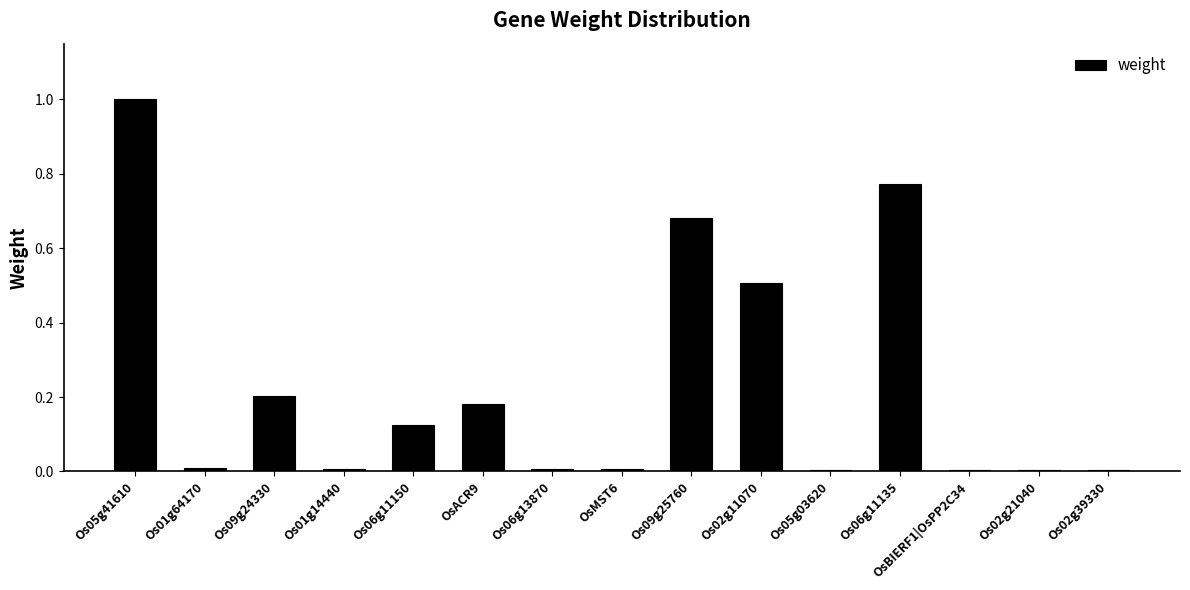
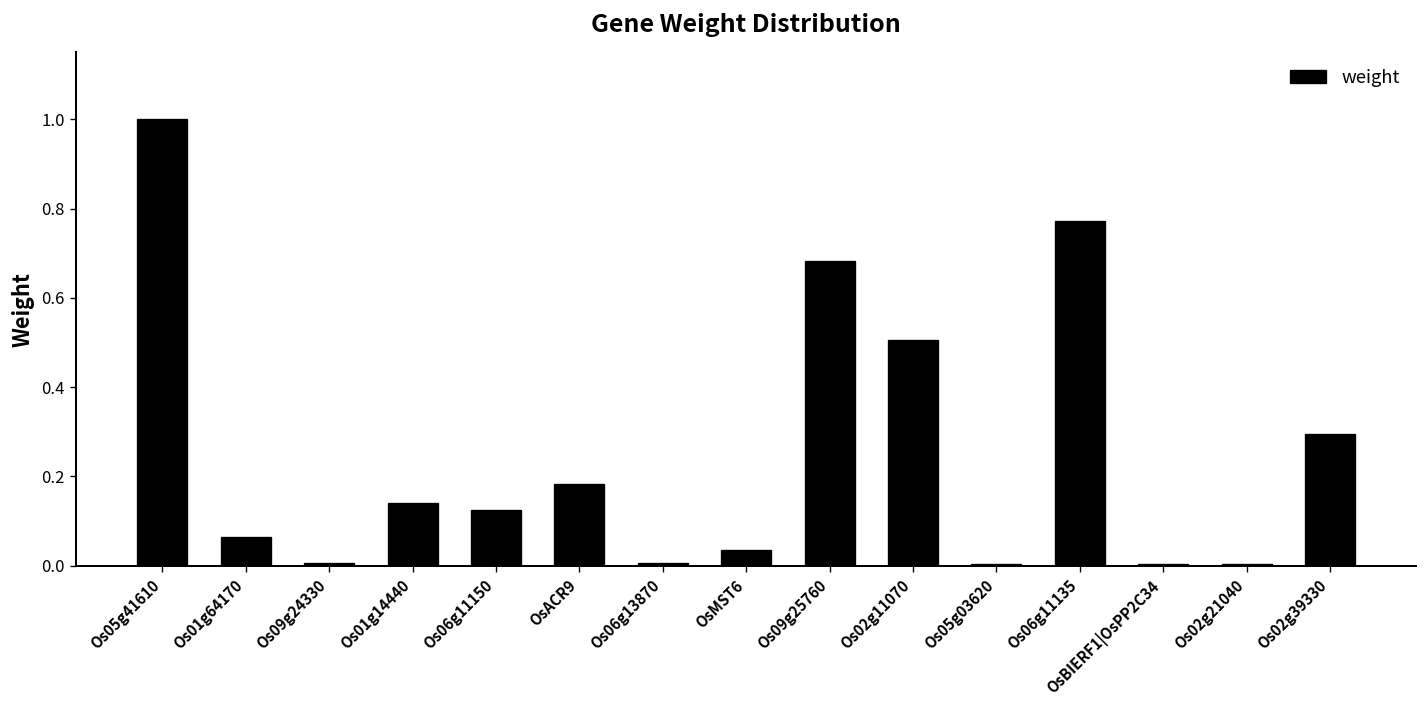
Os01g64170: 0.01 -> 0.06
Os09g24330: 0.20 -> 0.01
Os01g14440: 0.01 -> 0.14
OsMST6: 0.01 -> 0.04
Os02g39330: 0.00 -> 0.29
